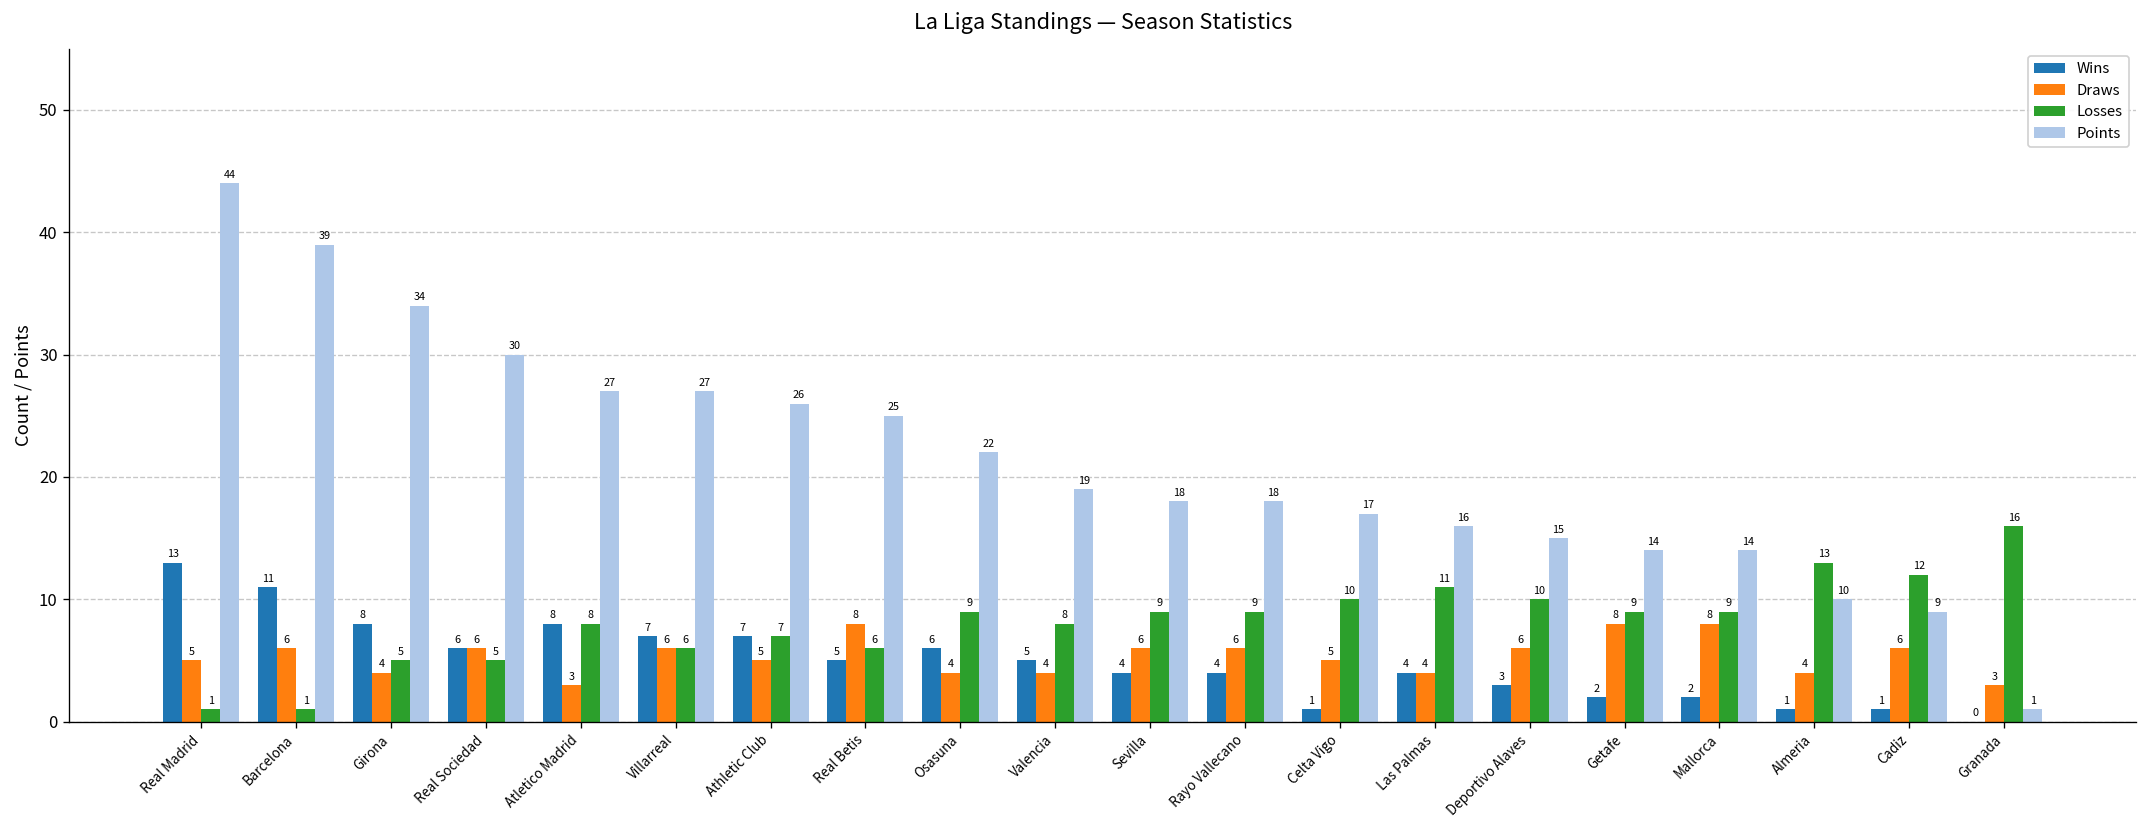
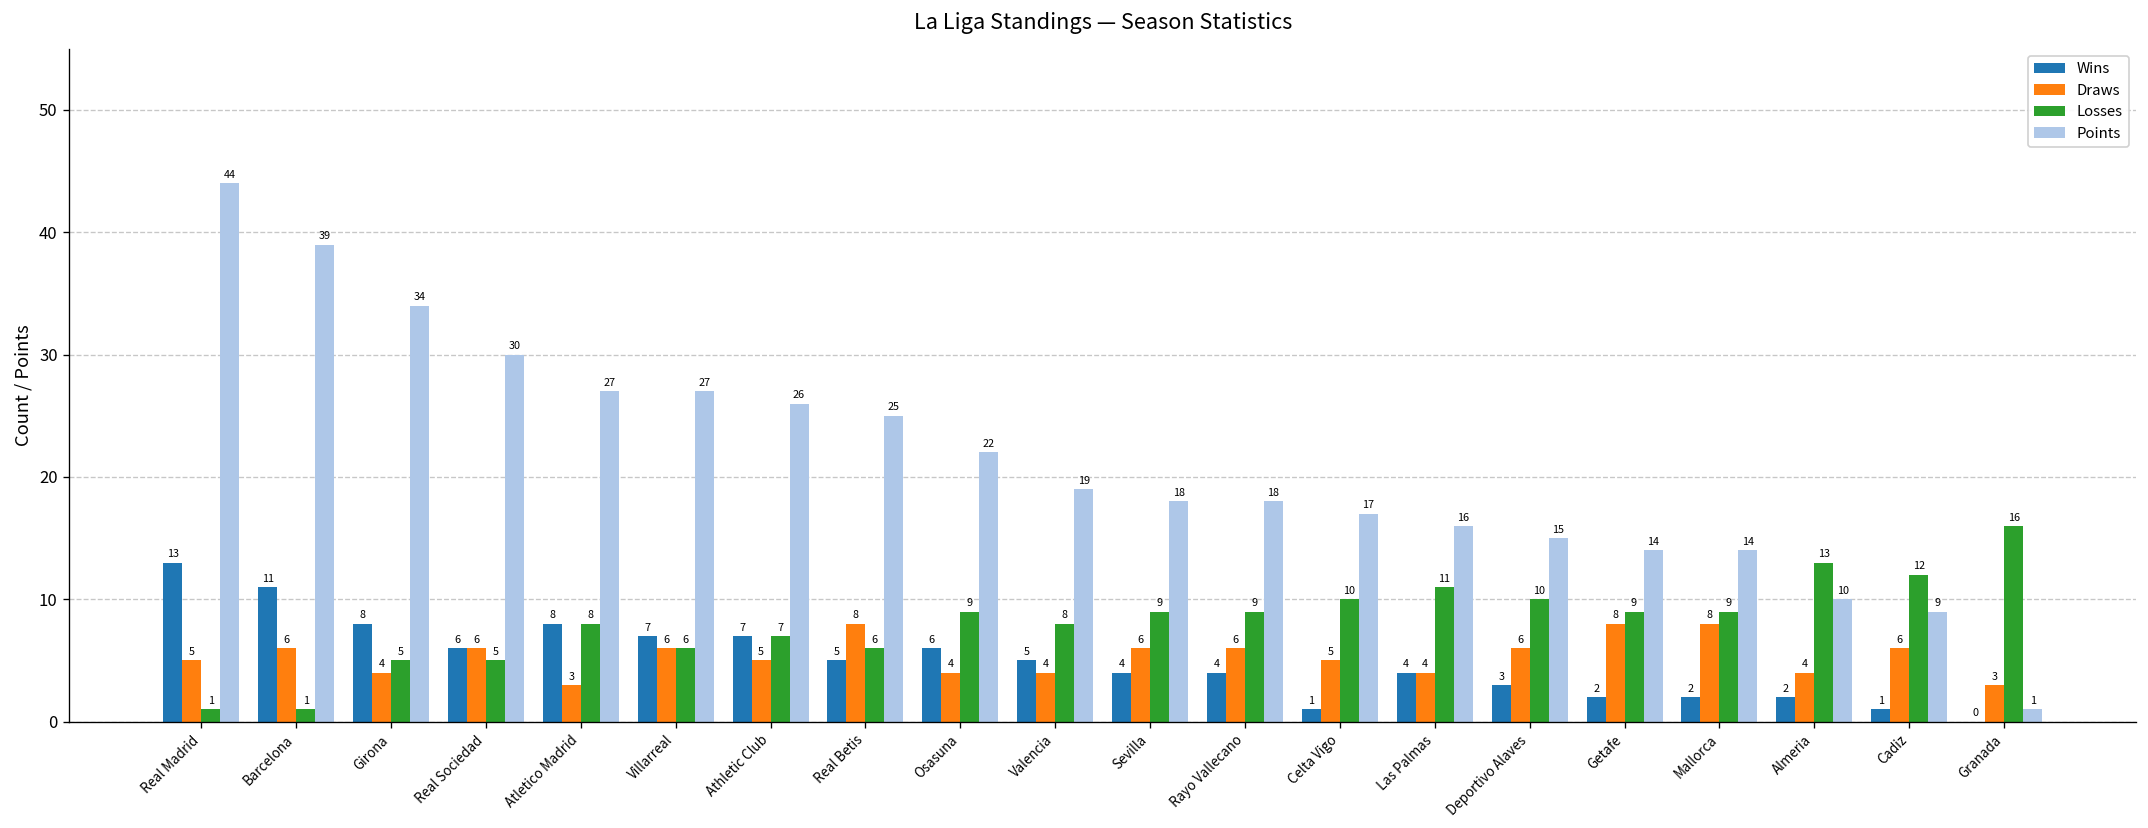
Wins, Almeria: 1 -> 2
